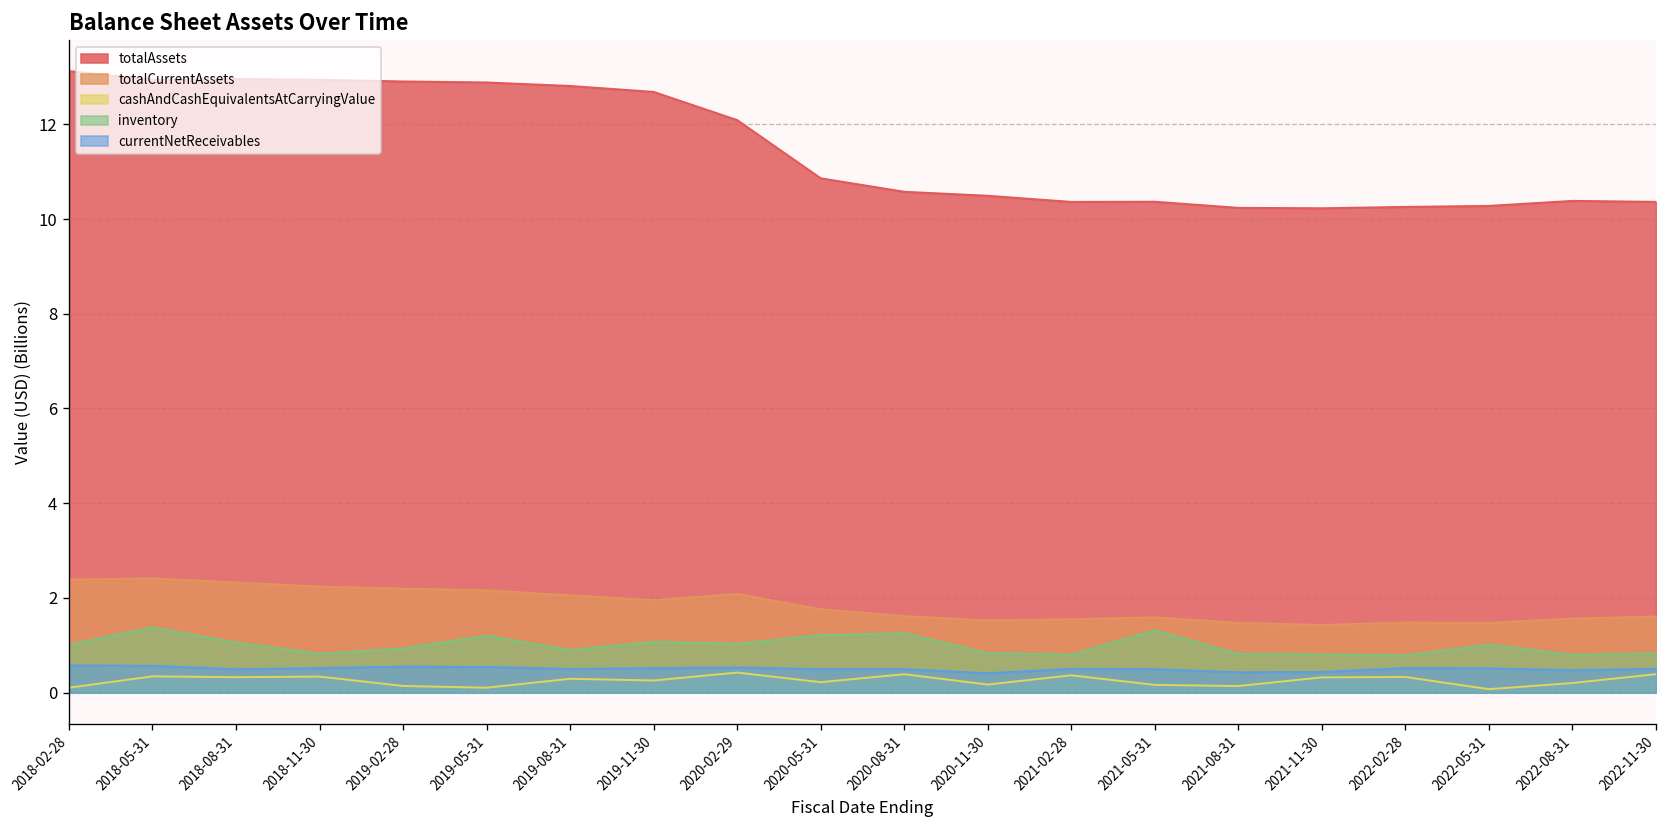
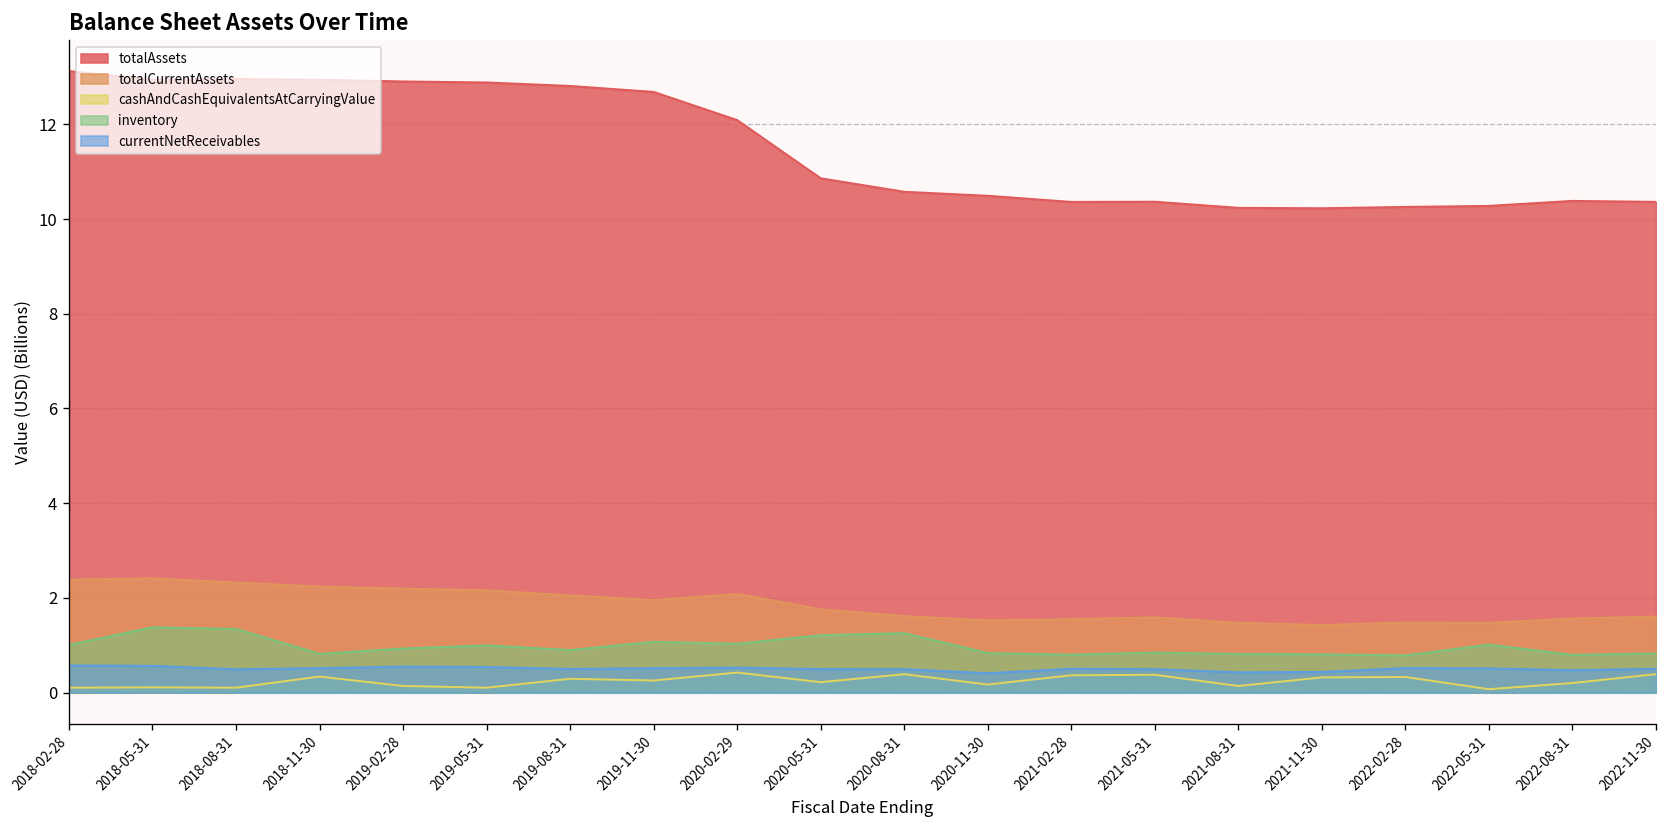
cashAndCashEquivalentsAtCarryingValue, 2018-05-31: 0.3 -> 0.1
cashAndCashEquivalentsAtCarryingValue, 2018-08-31: 0.3 -> 0.1
inventory, 2018-08-31: 1.1 -> 1.3
inventory, 2019-05-31: 1.2 -> 1.0
cashAndCashEquivalentsAtCarryingValue, 2021-05-31: 0.2 -> 0.4
inventory, 2021-05-31: 1.3 -> 0.8
